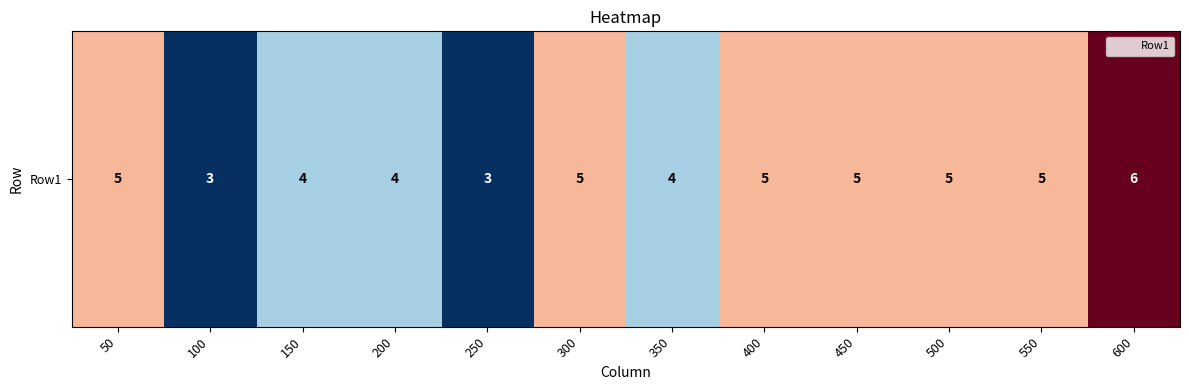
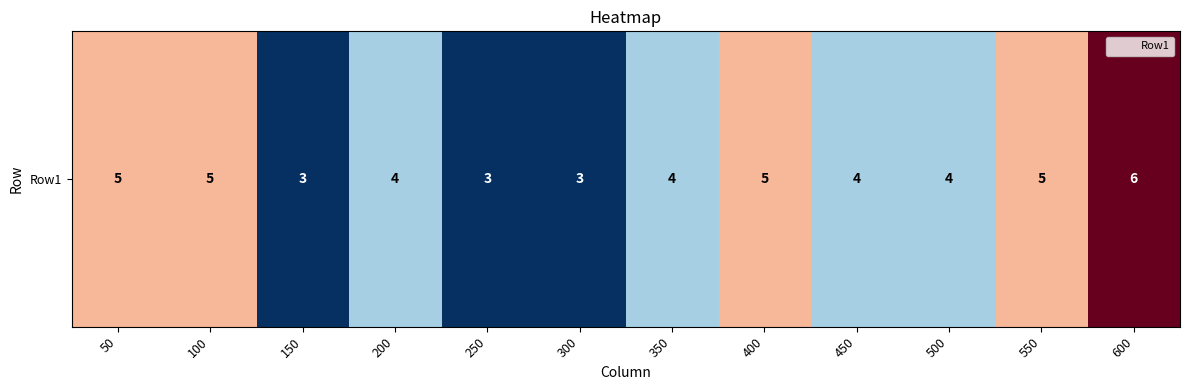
Row1, 100: 3 -> 5
Row1, 150: 4 -> 3
Row1, 300: 5 -> 3
Row1, 450: 5 -> 4
Row1, 500: 5 -> 4
